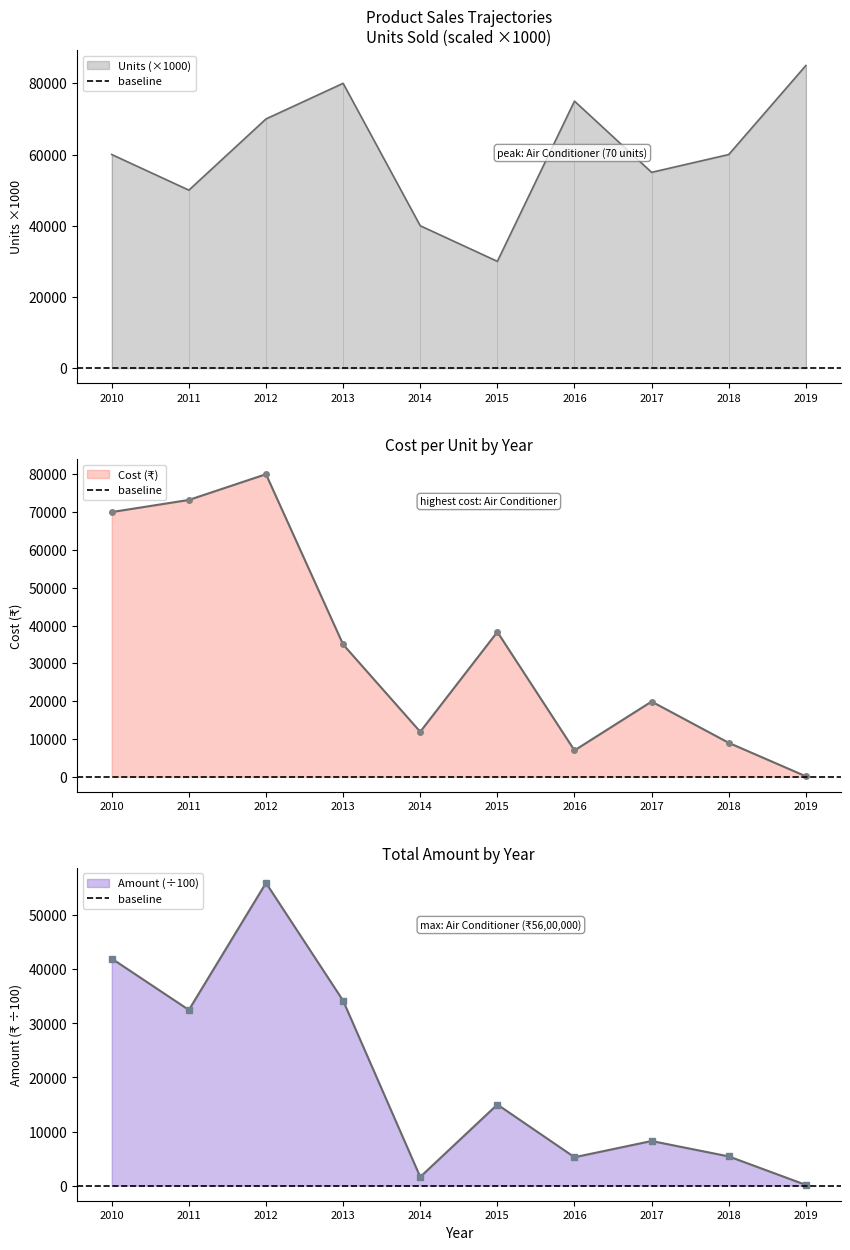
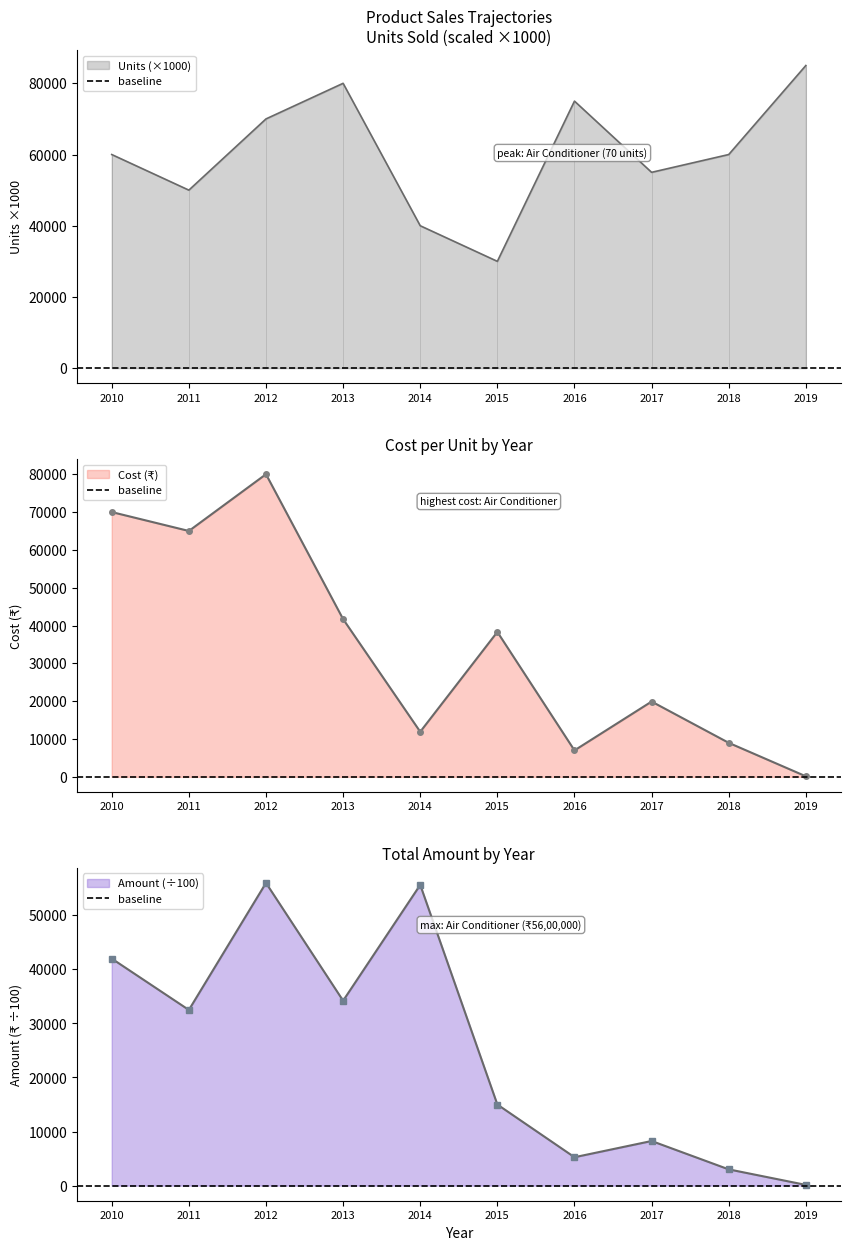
Cost per Unit by Year, Cost (₹), 2011: 73000 -> 65000
Cost per Unit by Year, Cost (₹), 2013: 35000 -> 42000
Total Amount by Year, Amount (÷100), 2014: 2000 -> 56000
Total Amount by Year, Amount (÷100), 2018: 5000 -> 3000
